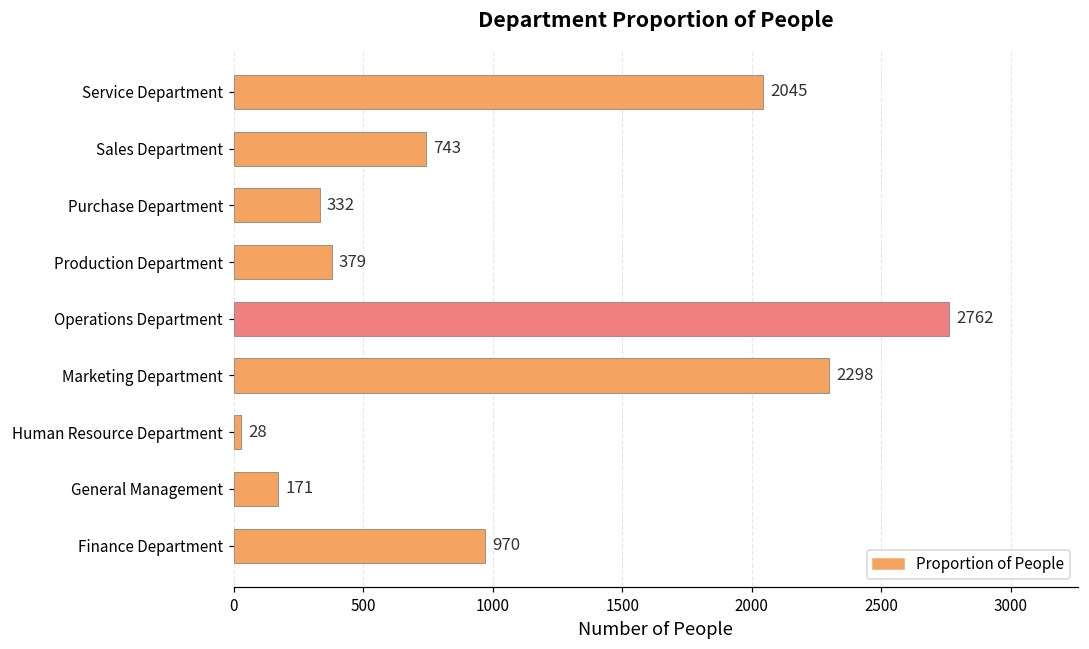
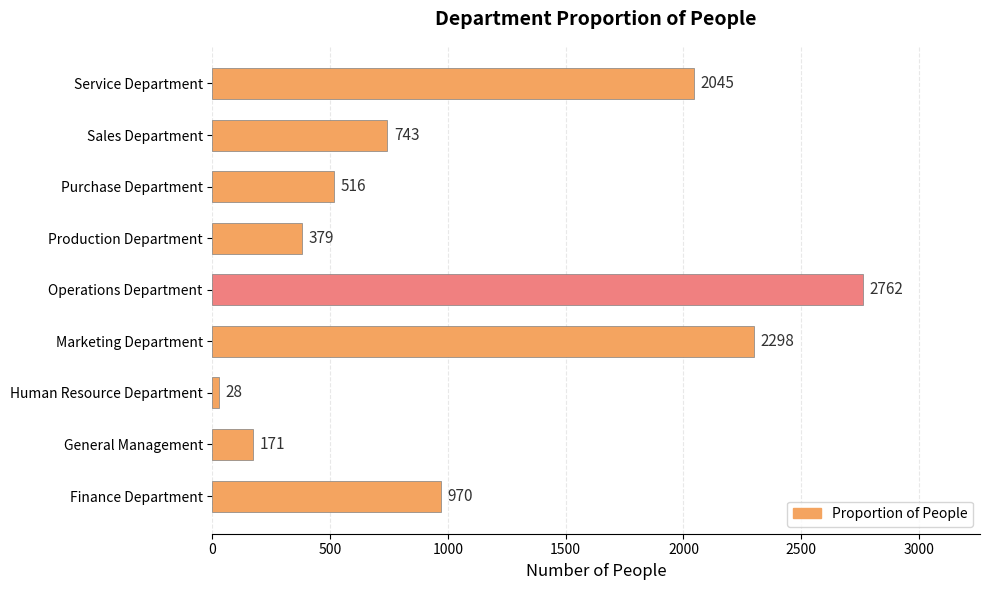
Purchase Department: 332 -> 516
